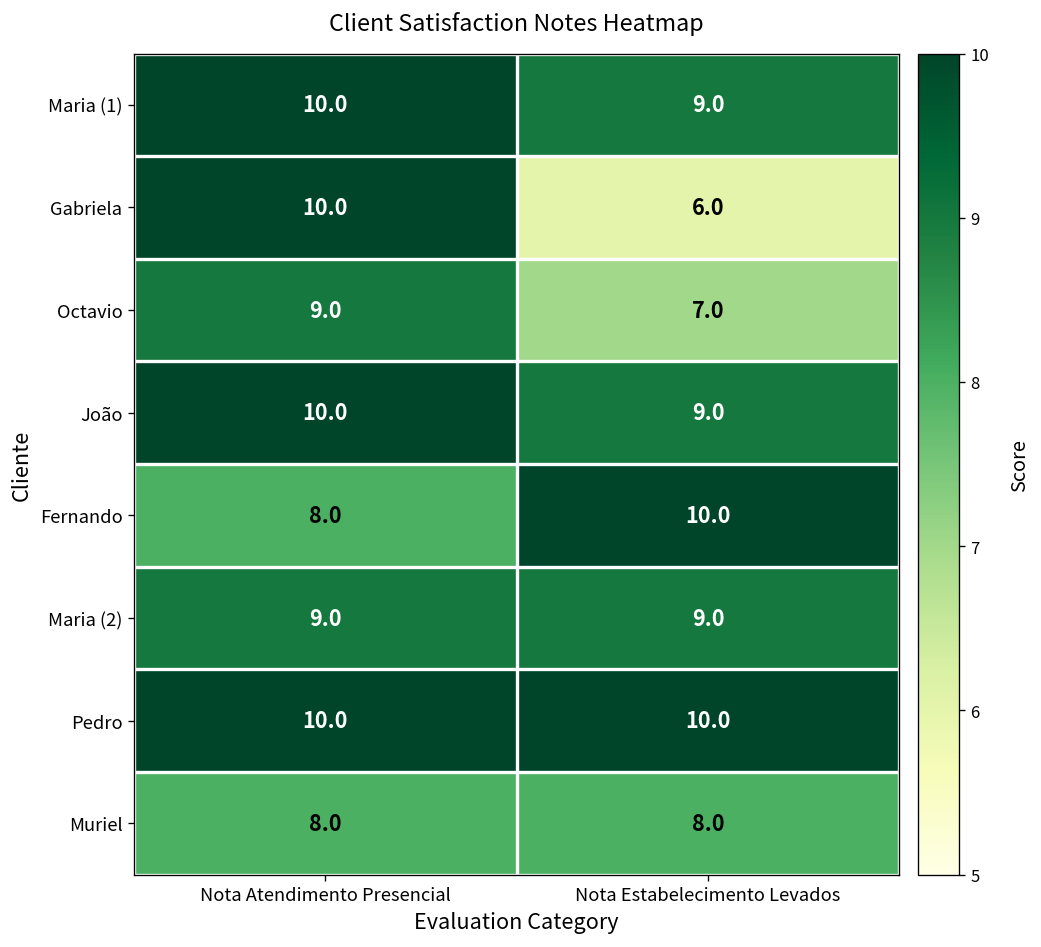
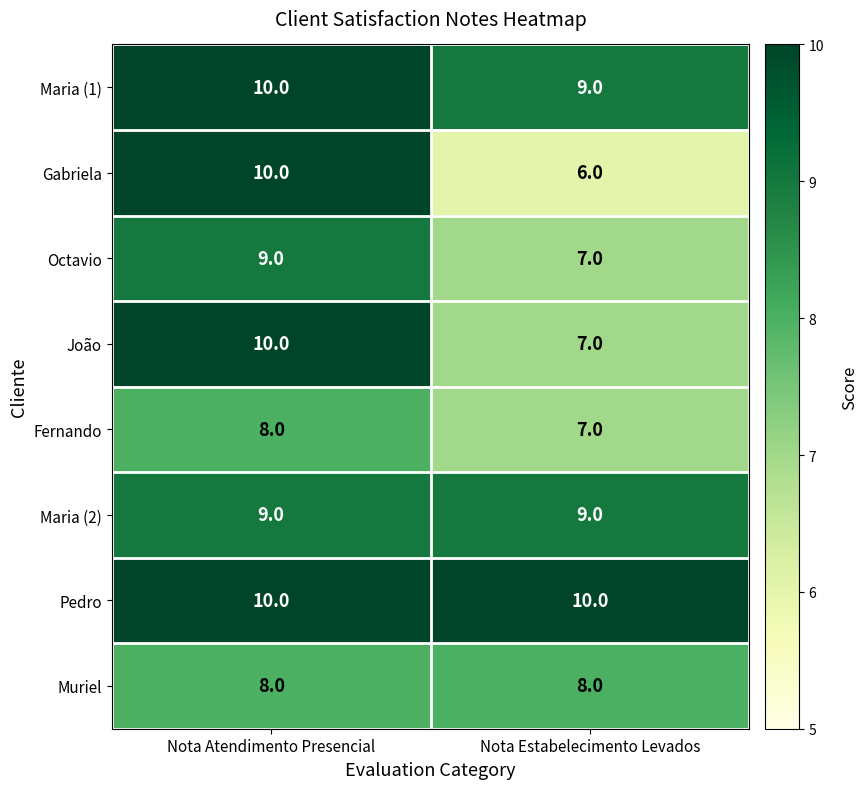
João, Nota Estabelecimento Levados: 9.0 -> 7.0
Fernando, Nota Estabelecimento Levados: 10.0 -> 7.0
